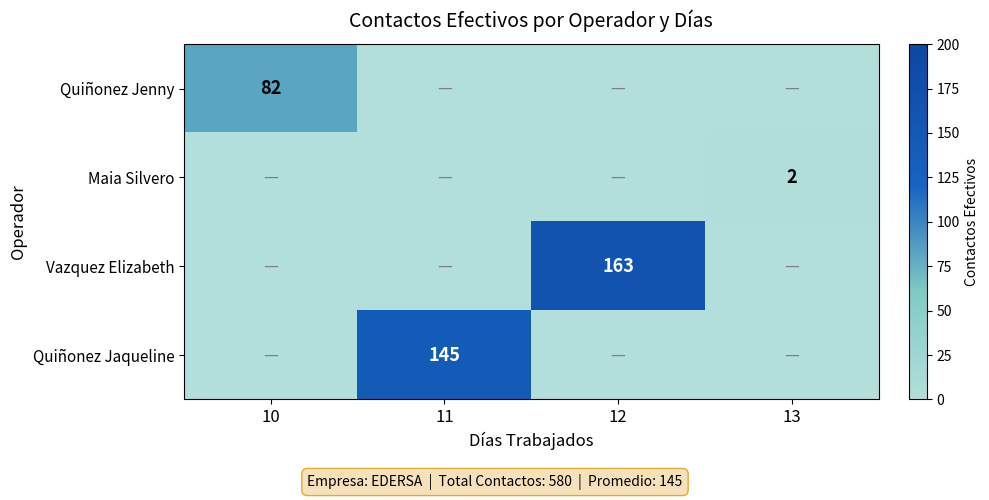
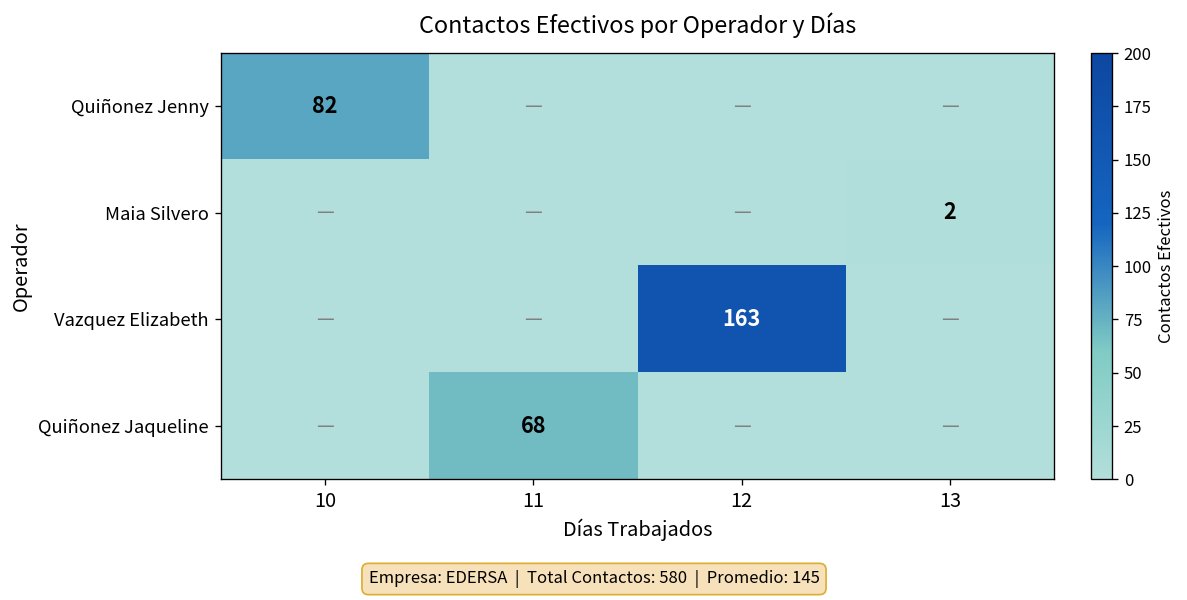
Quiñonez Jaqueline, 11: 145 -> 68
